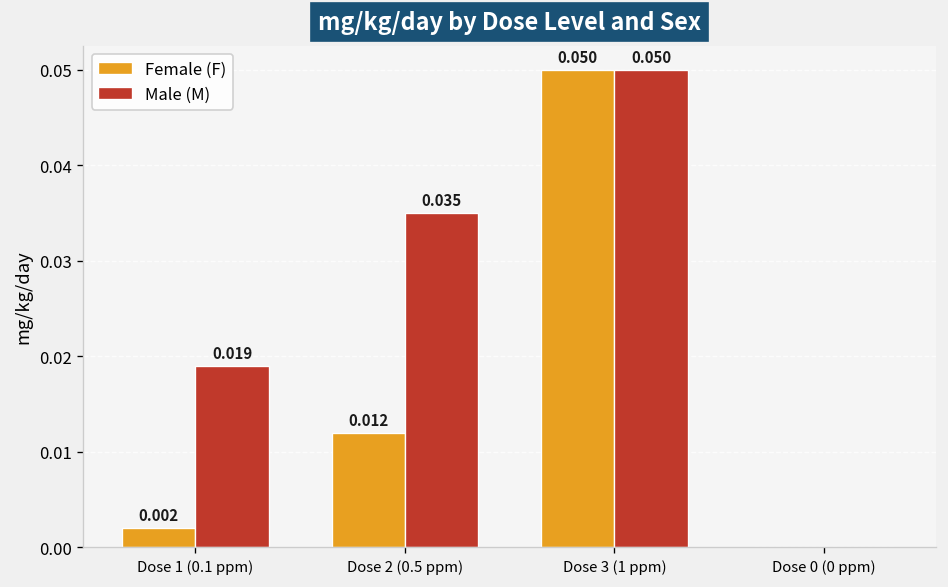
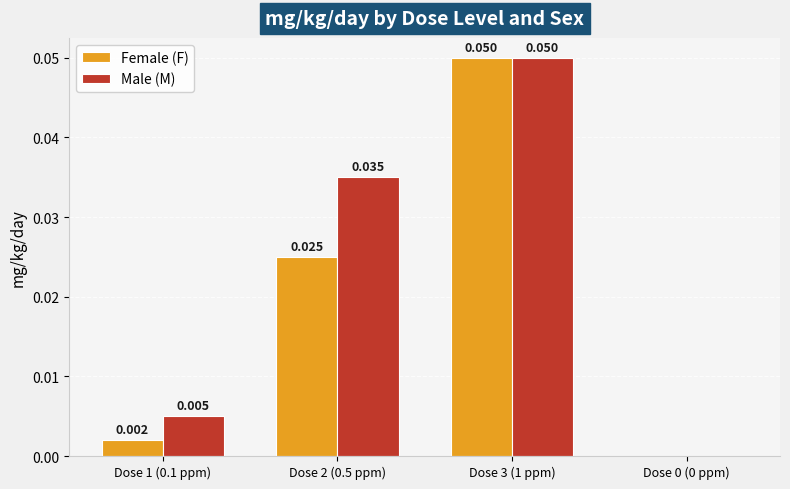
Male (M), Dose 1 (0.1 ppm): 0.019 -> 0.005
Female (F), Dose 2 (0.5 ppm): 0.012 -> 0.025
